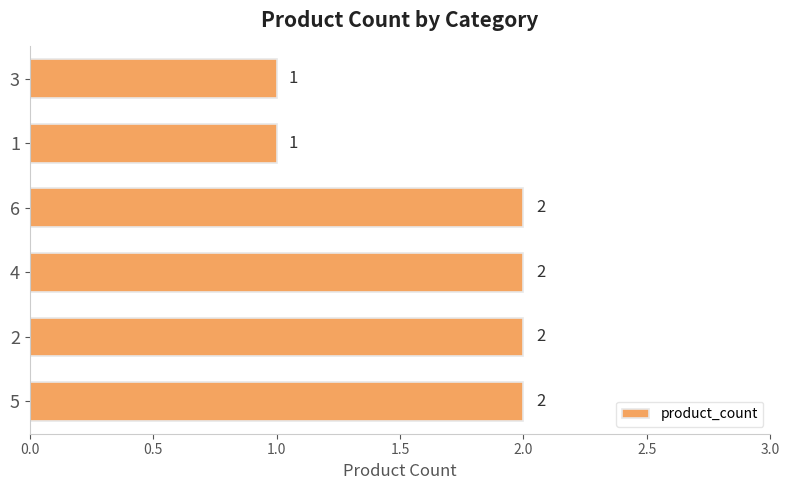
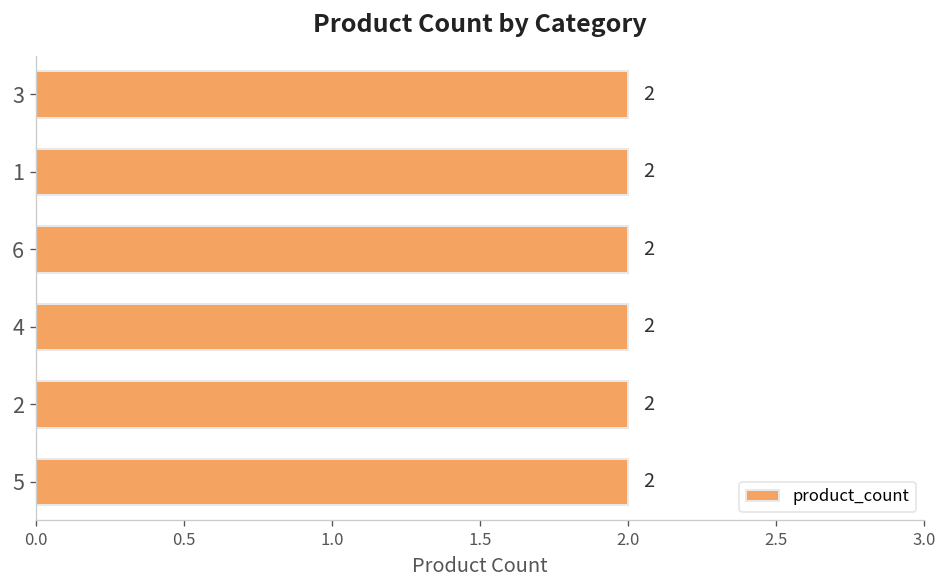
3: 1 -> 2
1: 1 -> 2
